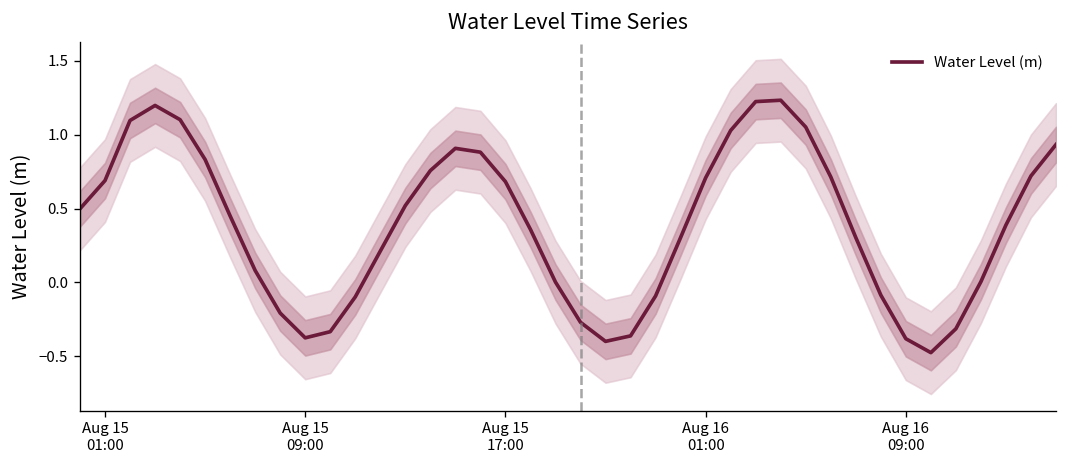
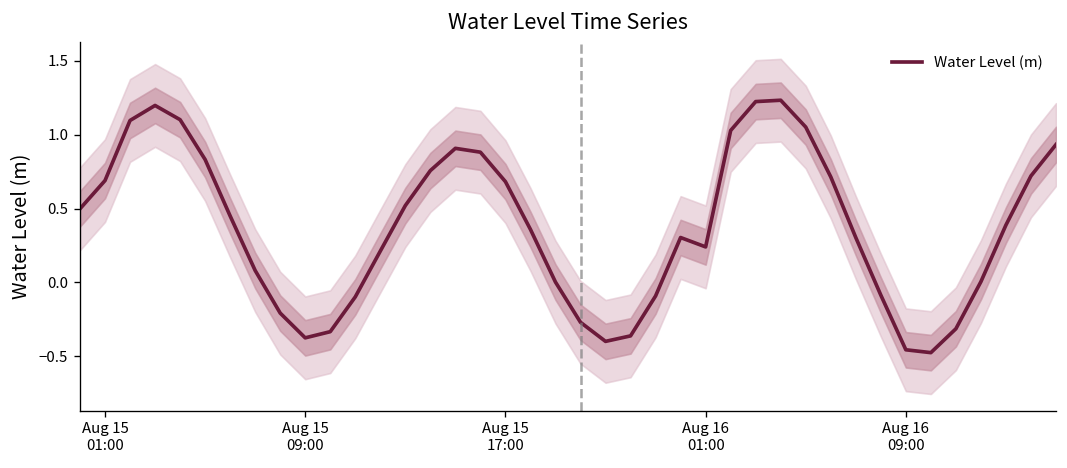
Water Level (m), Aug 16 01:00: 0.71 -> 0.24
Water Level (m), Aug 16 09:00: -0.38 -> -0.46
